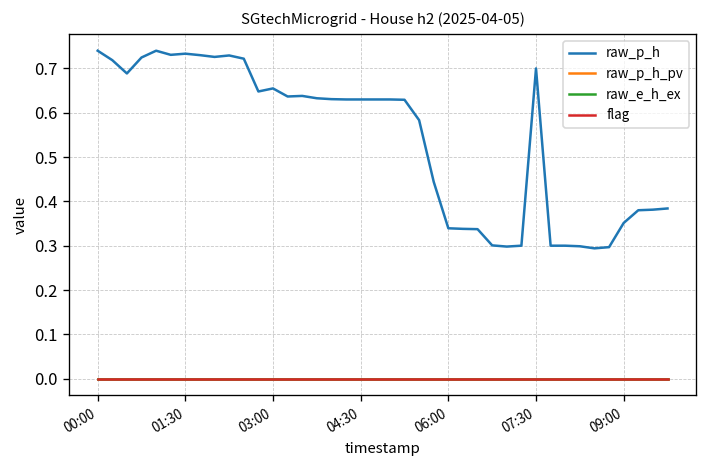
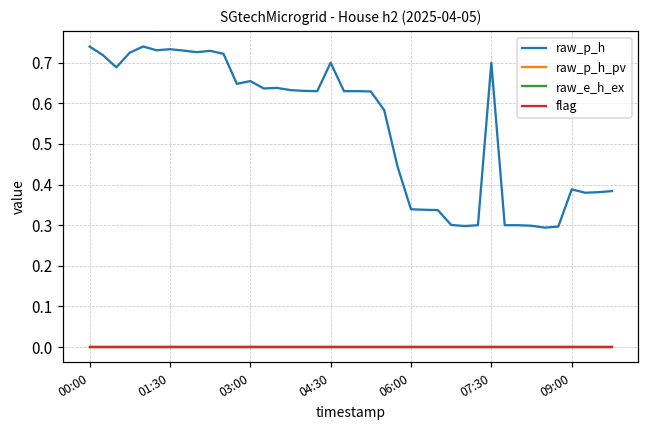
raw_p_h, 04:30: 0.63 -> 0.70
raw_p_h, 09:00: 0.35 -> 0.39
